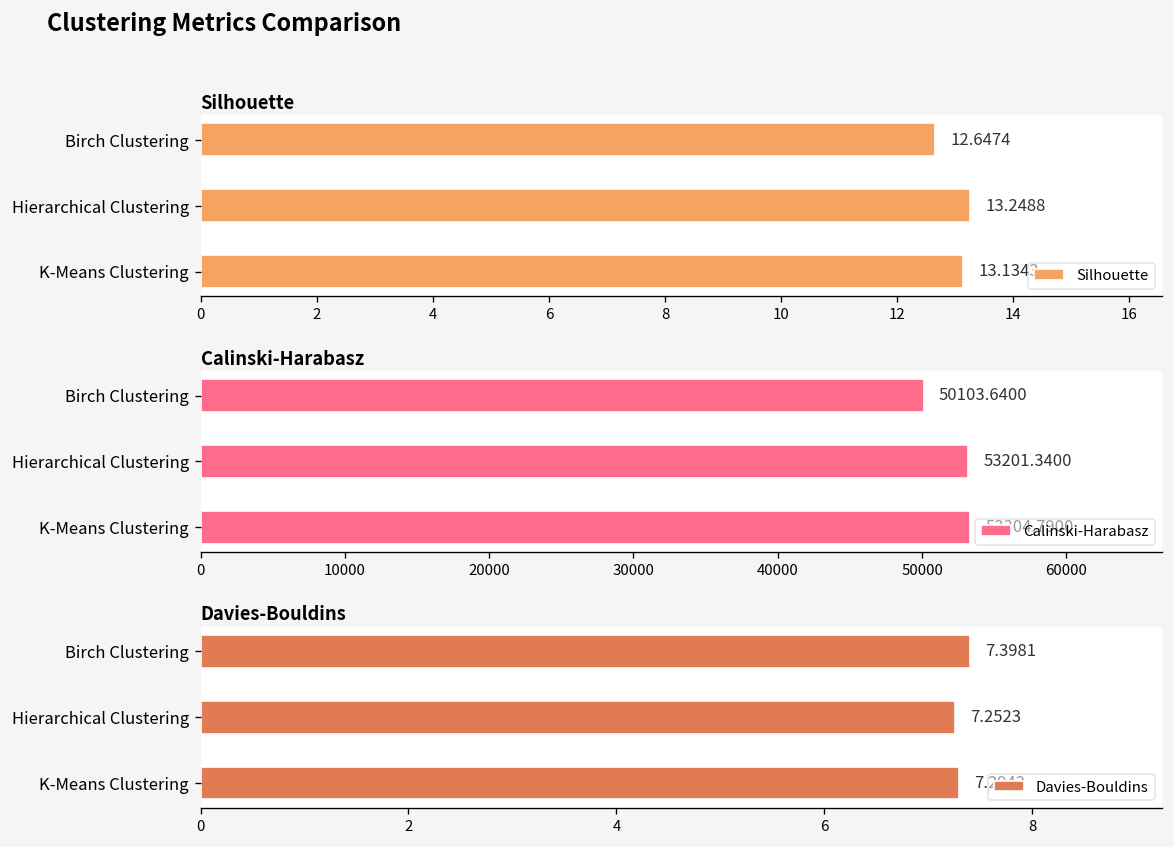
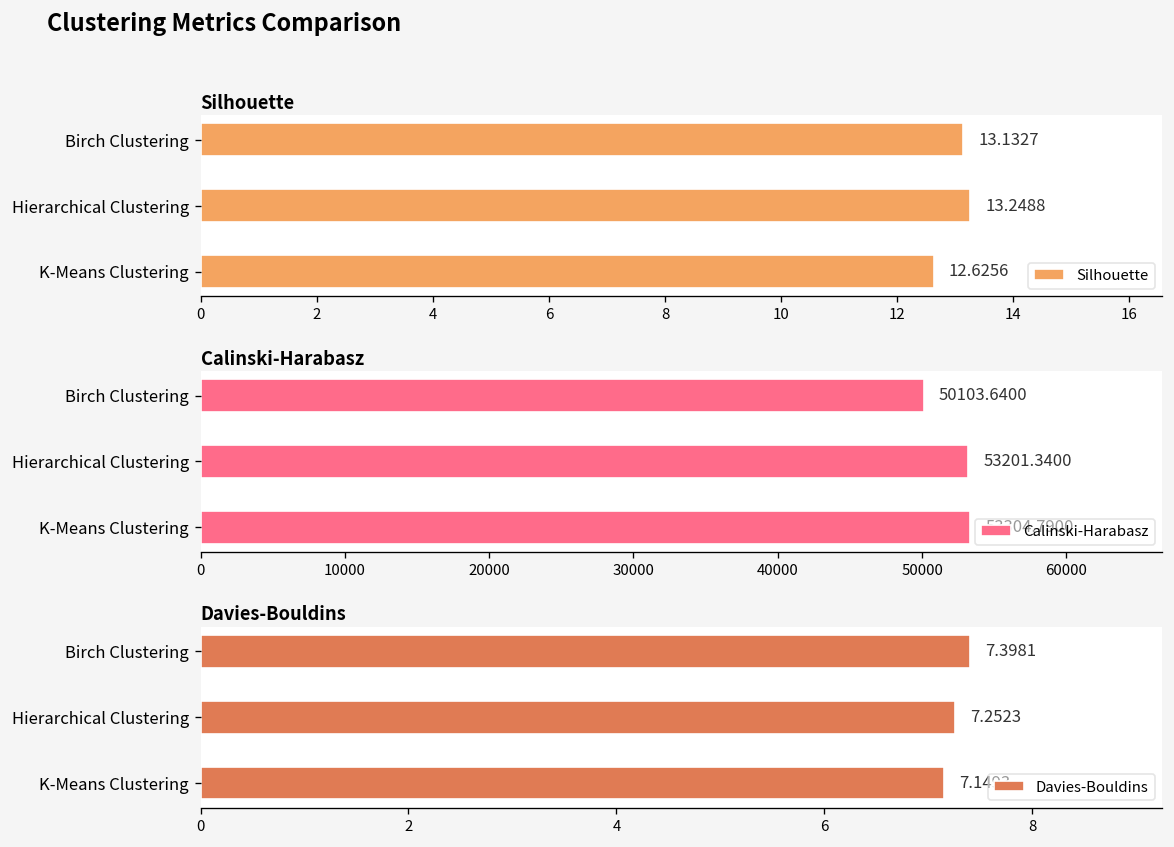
Silhouette, Birch Clustering: 12.6474 -> 13.1327
Silhouette, K-Means Clustering: 13.1343 -> 12.6256
Davies-Bouldins, K-Means Clustering: 7.3 -> 7.1
